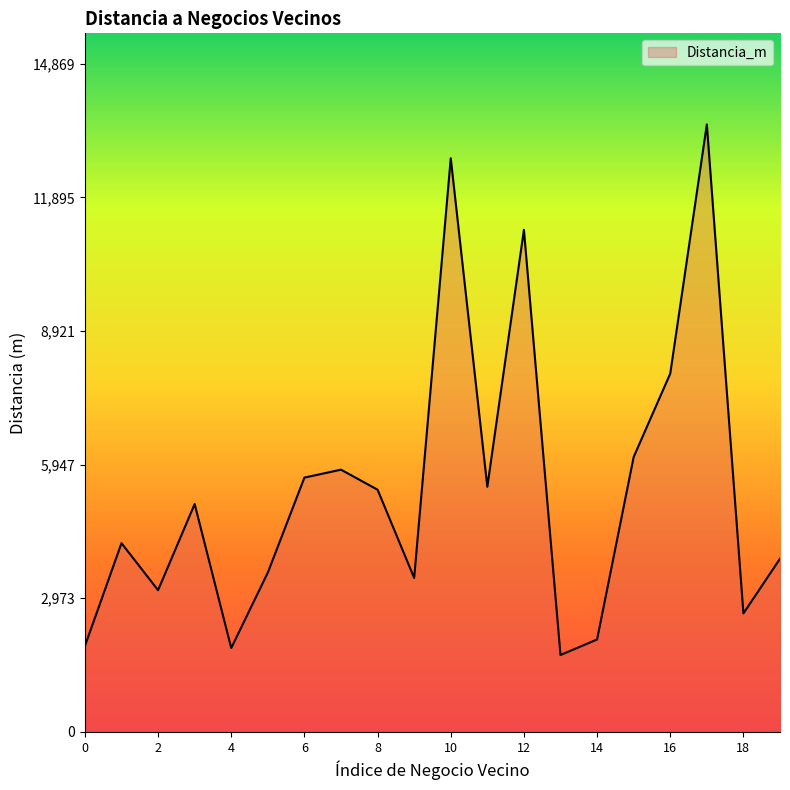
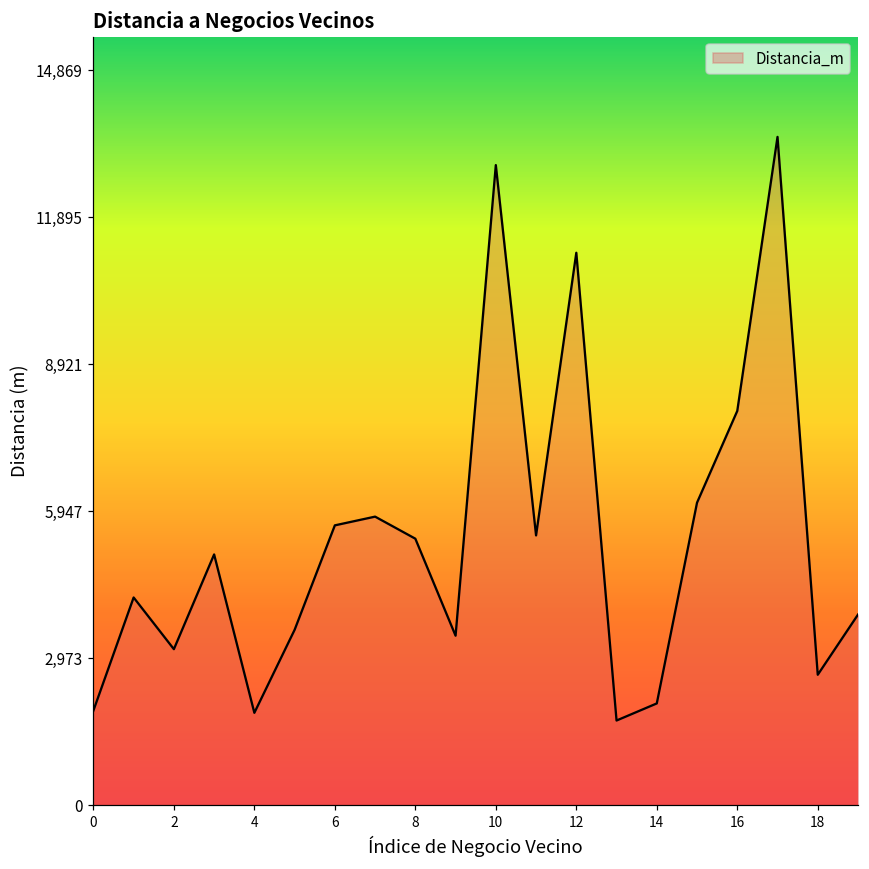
10: 12,800 -> 12,900
